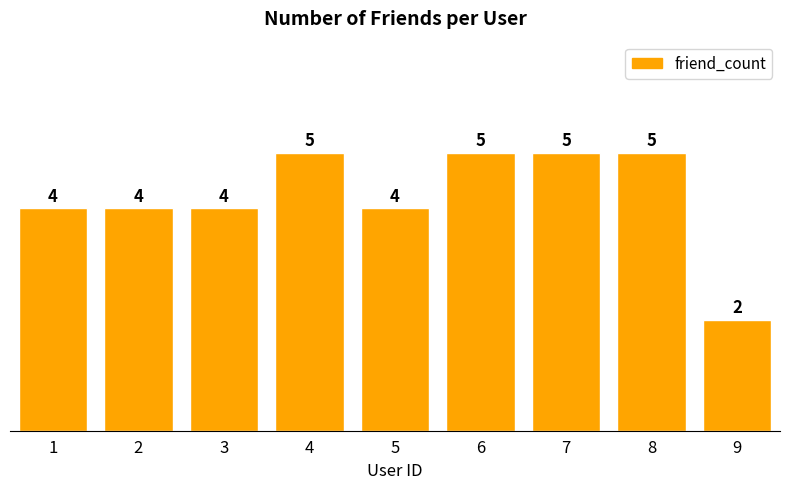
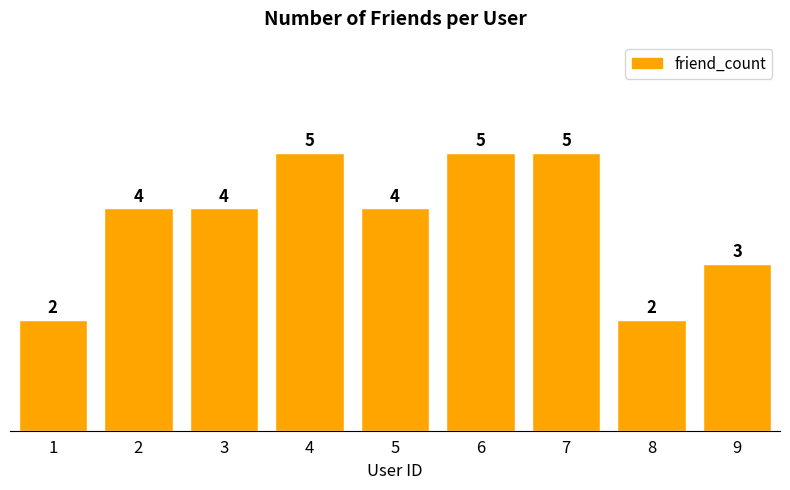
1: 4 -> 2
8: 5 -> 2
9: 2 -> 3
